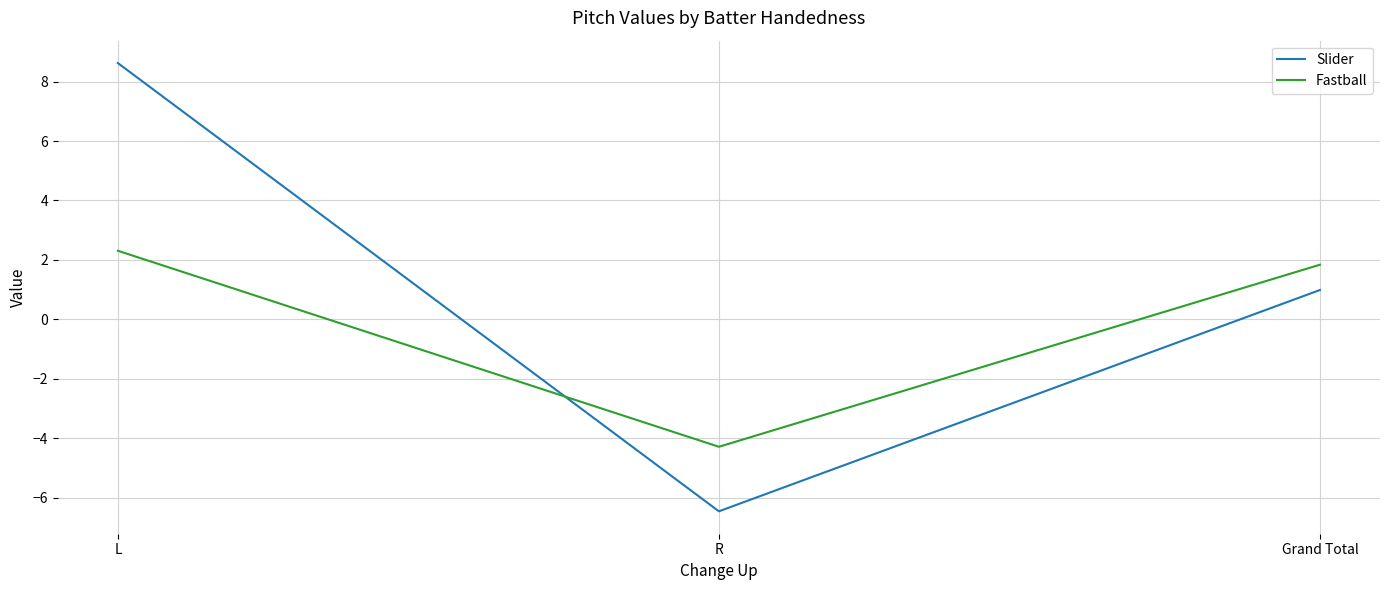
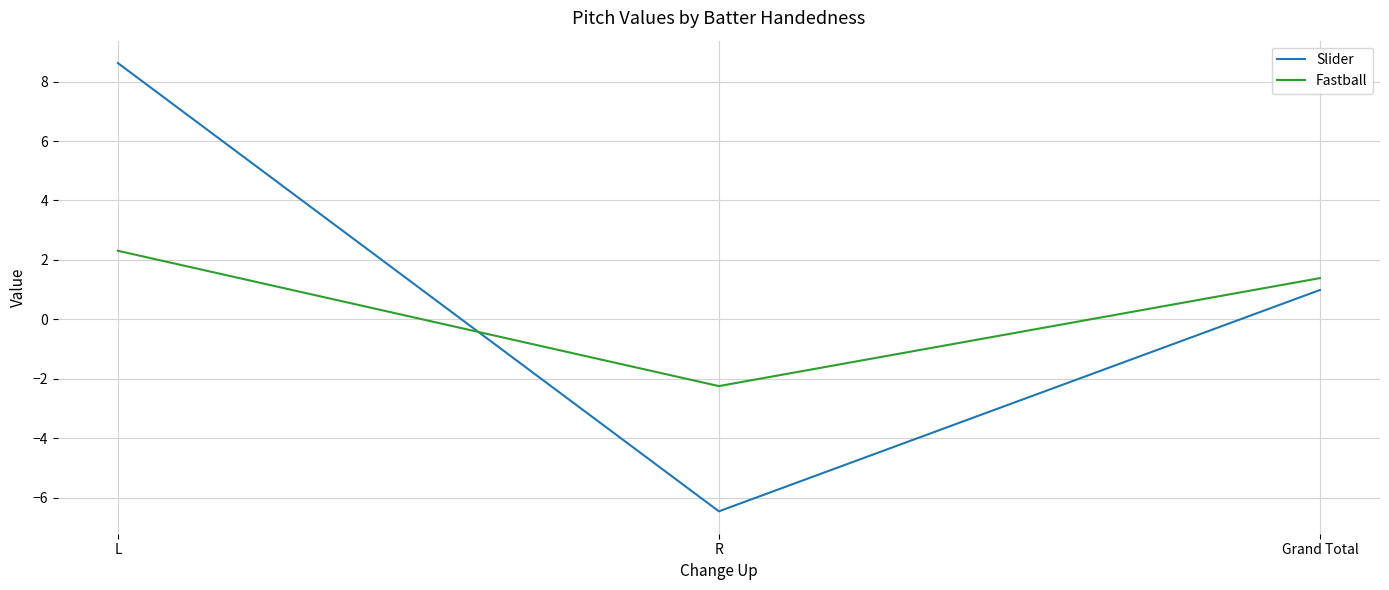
Fastball, R: -4.3 -> -2.2
Fastball, Grand Total: 1.8 -> 1.4
